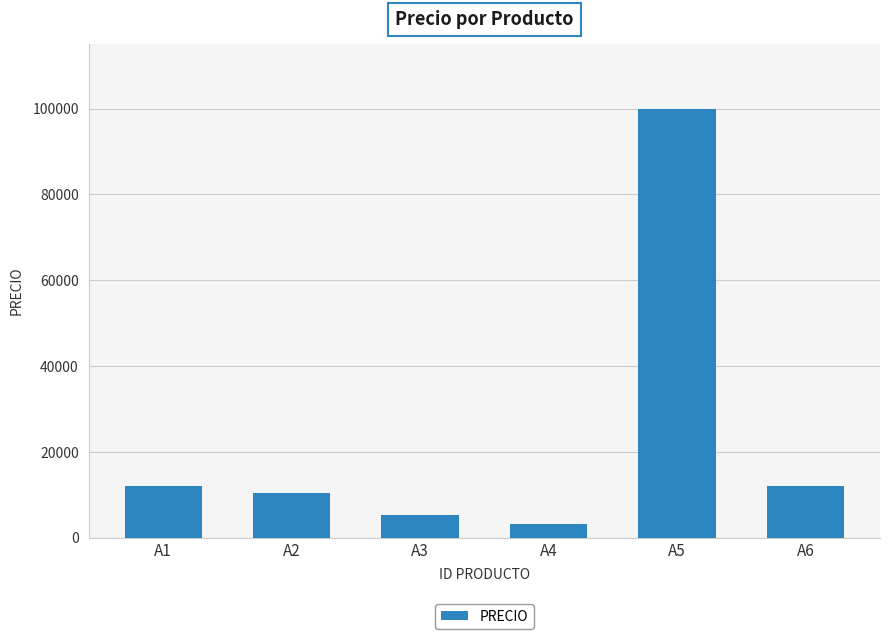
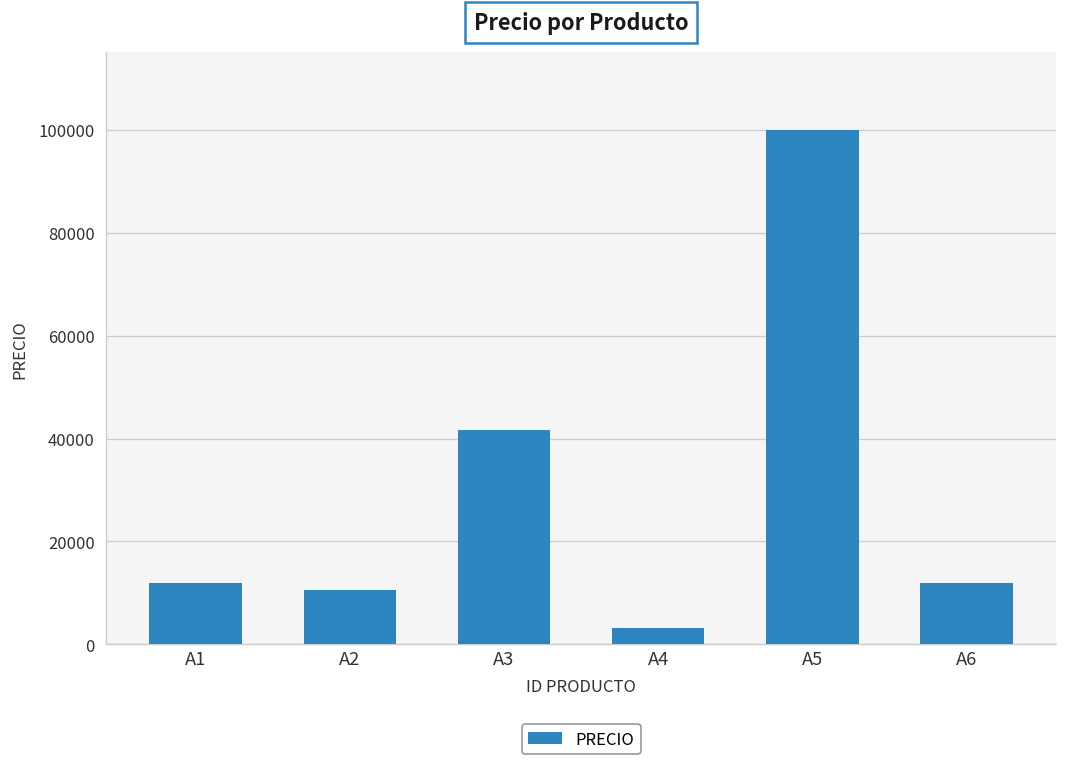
A3: 5000 -> 42000
